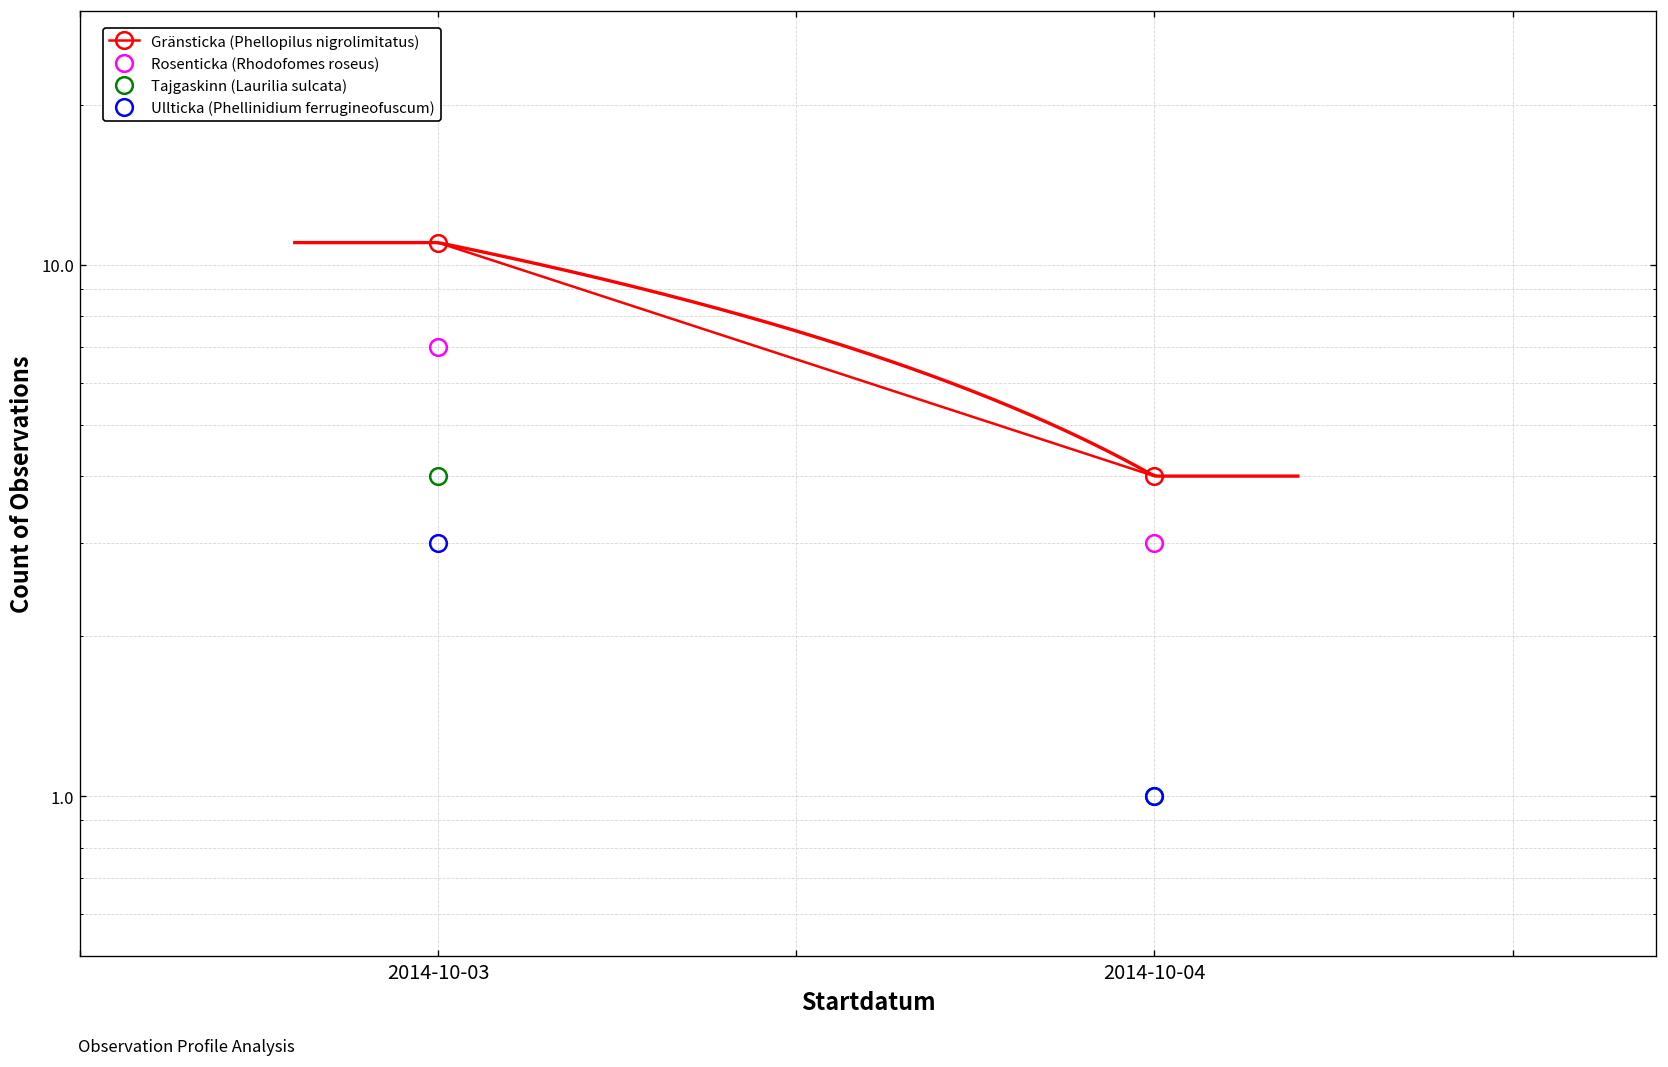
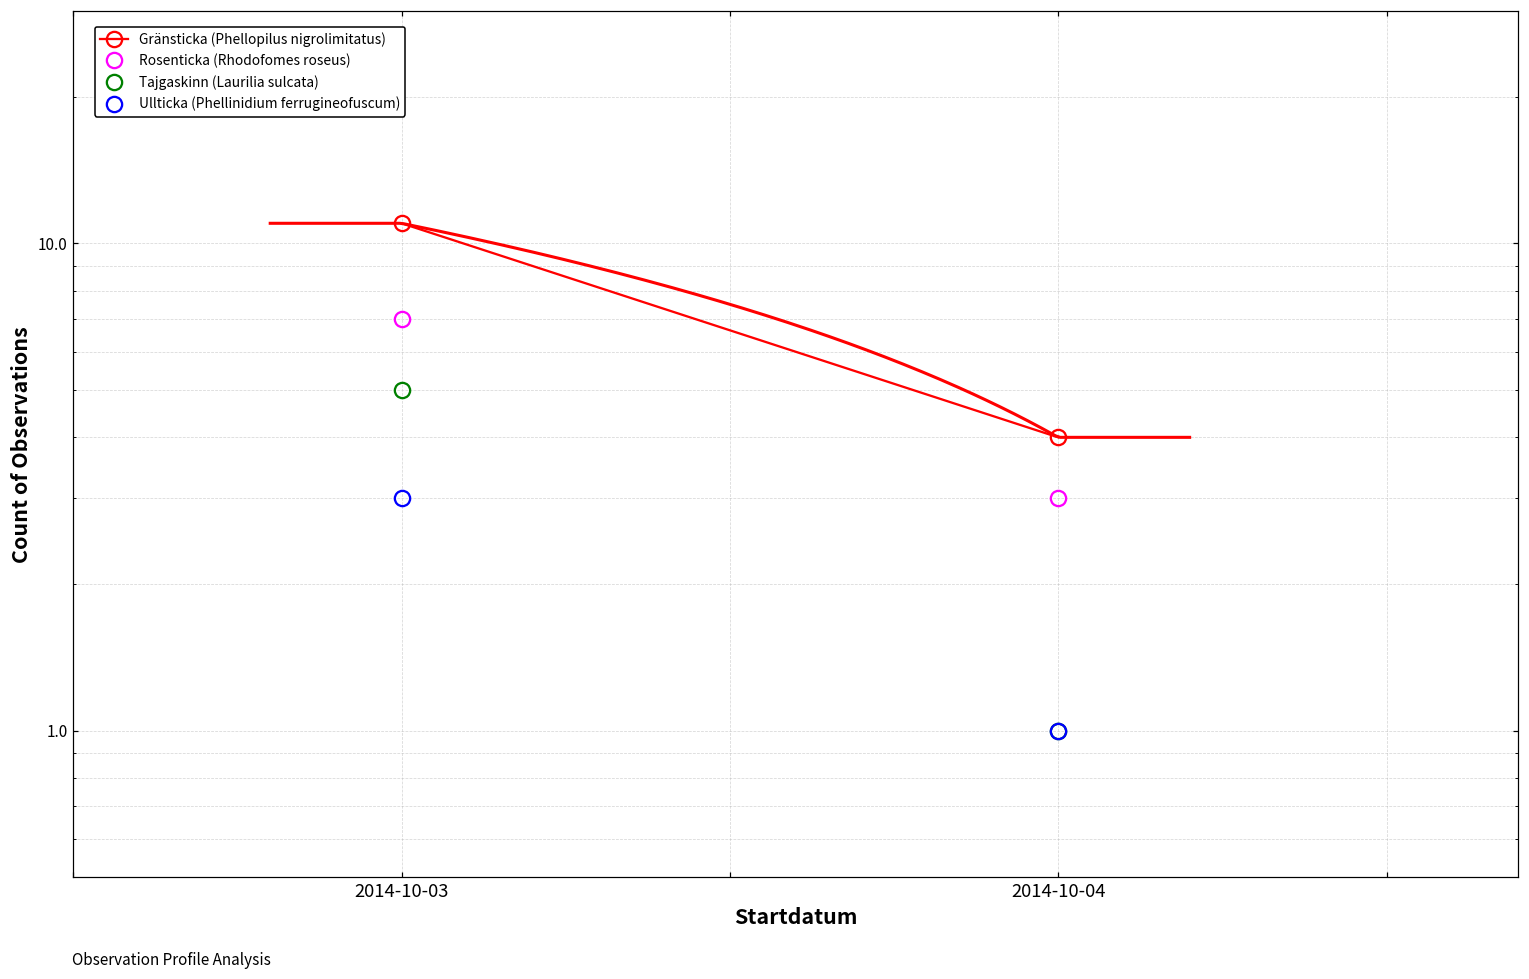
Tajgaskinn (Laurilia sulcata), 2014-10-03: 4 -> 5
